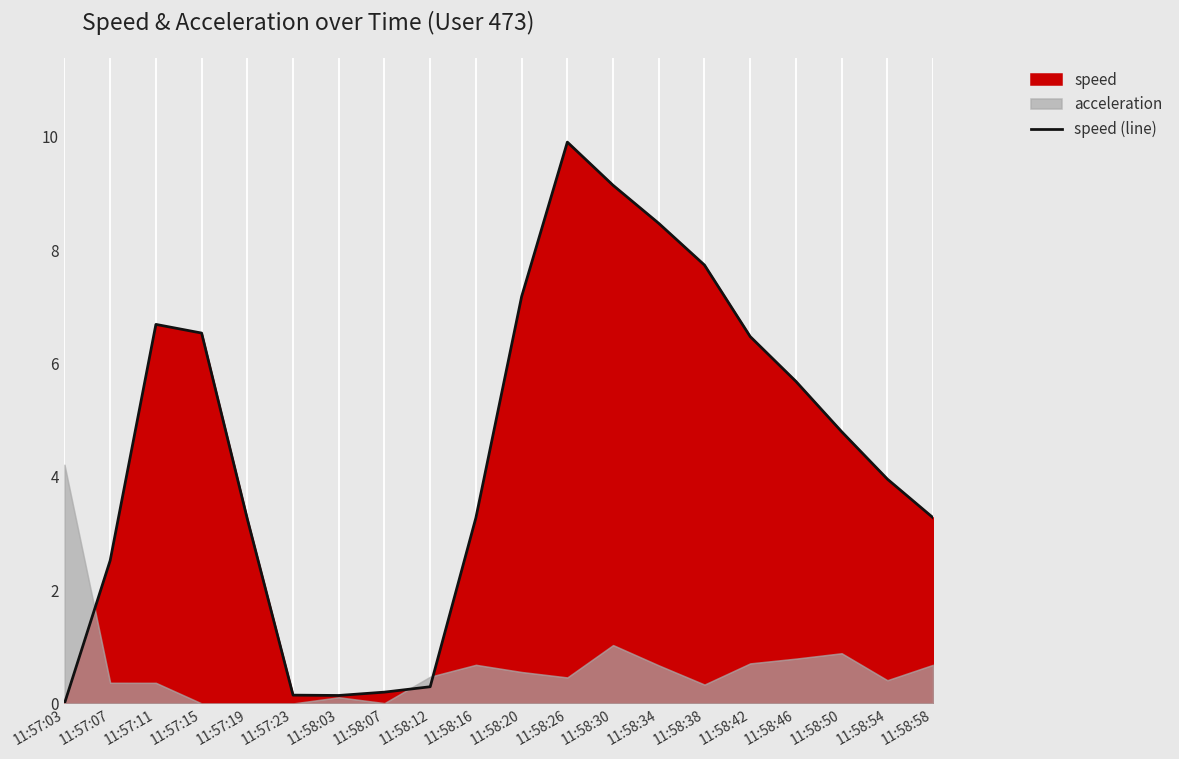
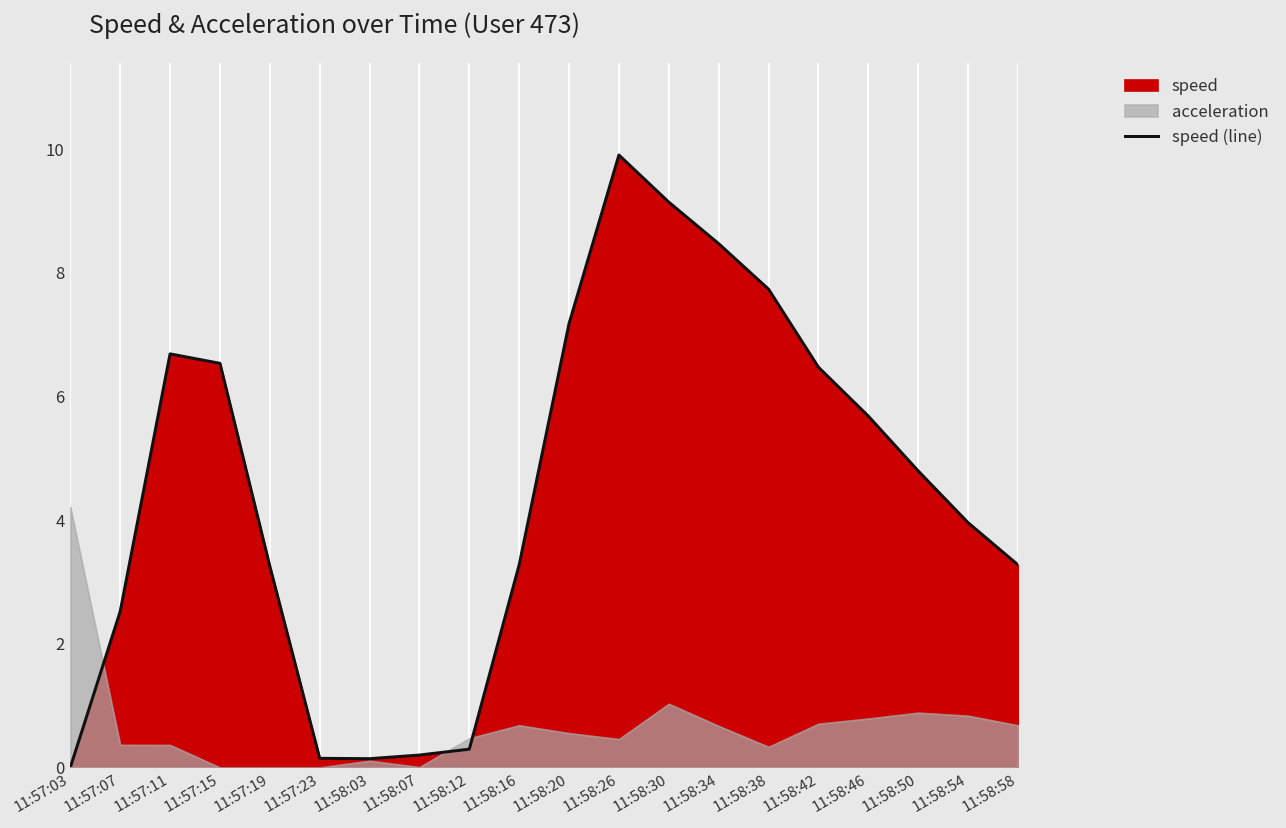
acceleration, 11:58:54: 0.4 -> 0.8
